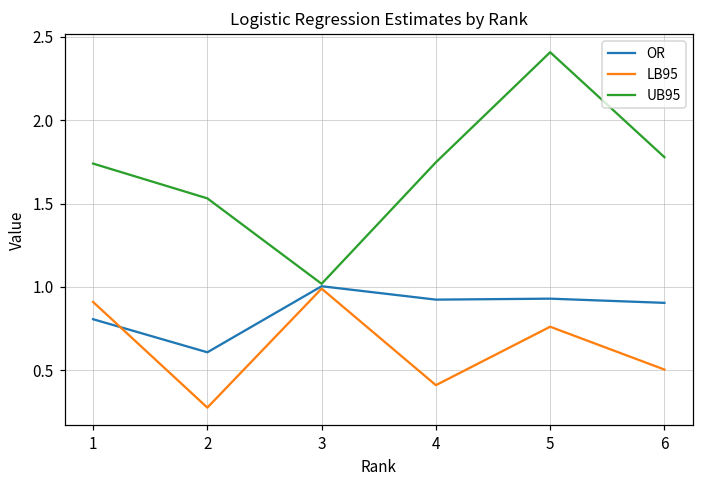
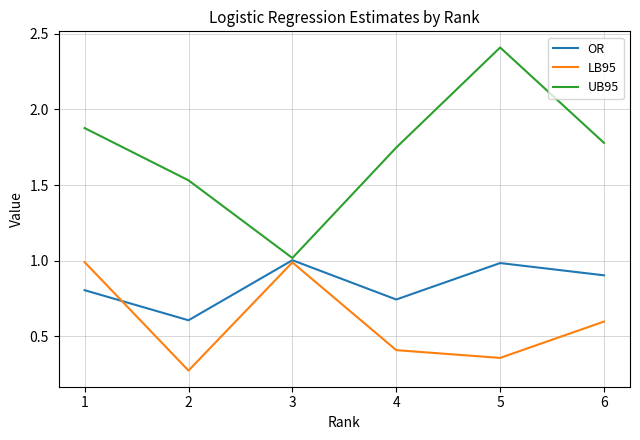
LB95, 1: 0.91 -> 0.99
UB95, 1: 1.74 -> 1.88
OR, 4: 0.92 -> 0.74
OR, 5: 0.93 -> 0.98
LB95, 5: 0.76 -> 0.36
LB95, 6: 0.50 -> 0.60
